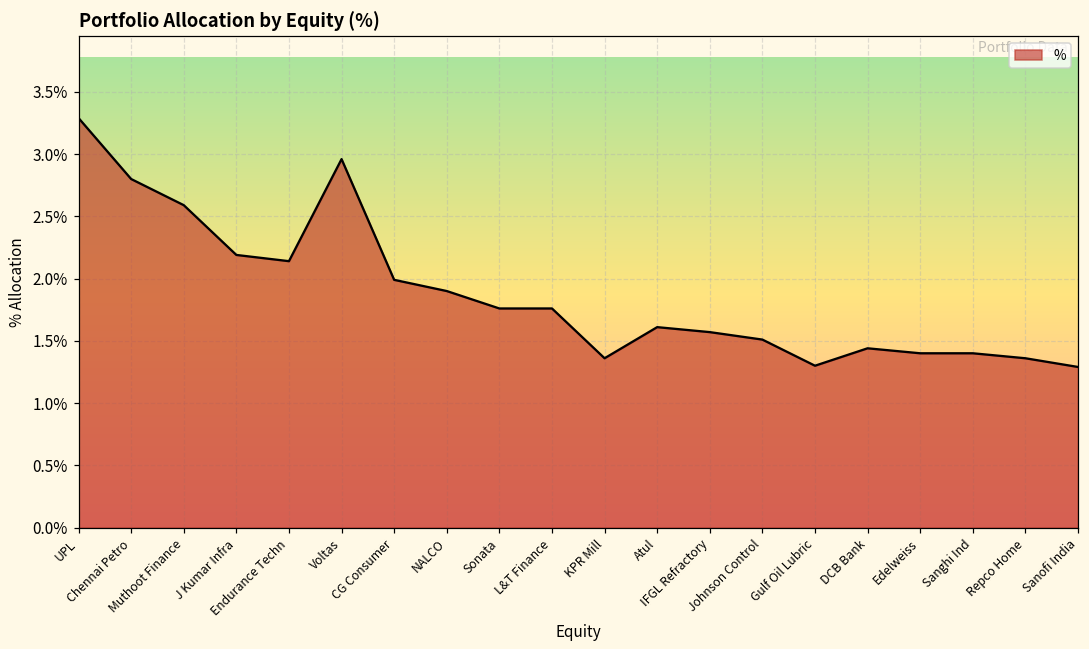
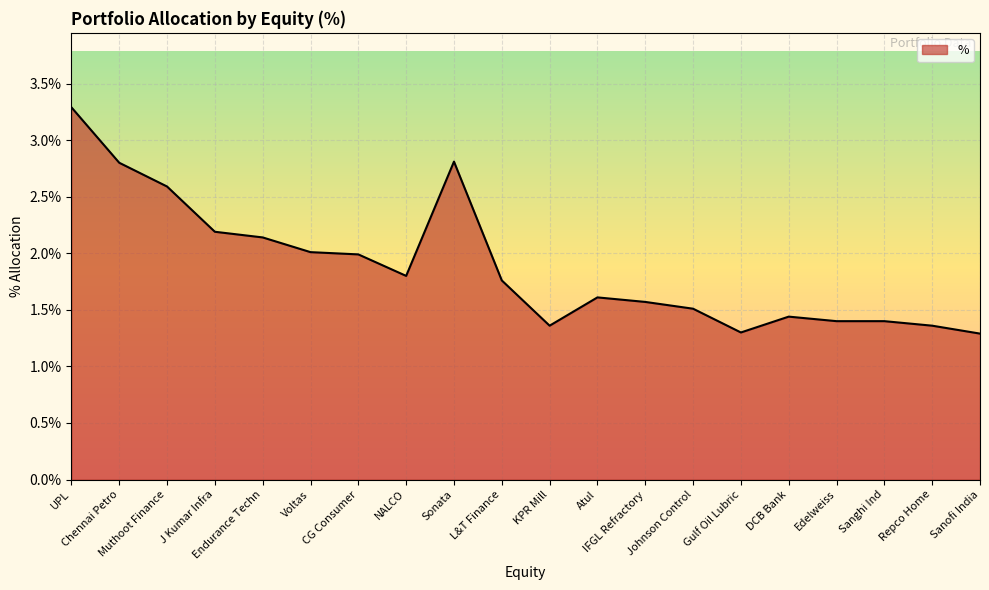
Voltas: 2.96% -> 2.01%
NALCO: 1.9% -> 1.8%
Sonata: 1.76% -> 2.81%
